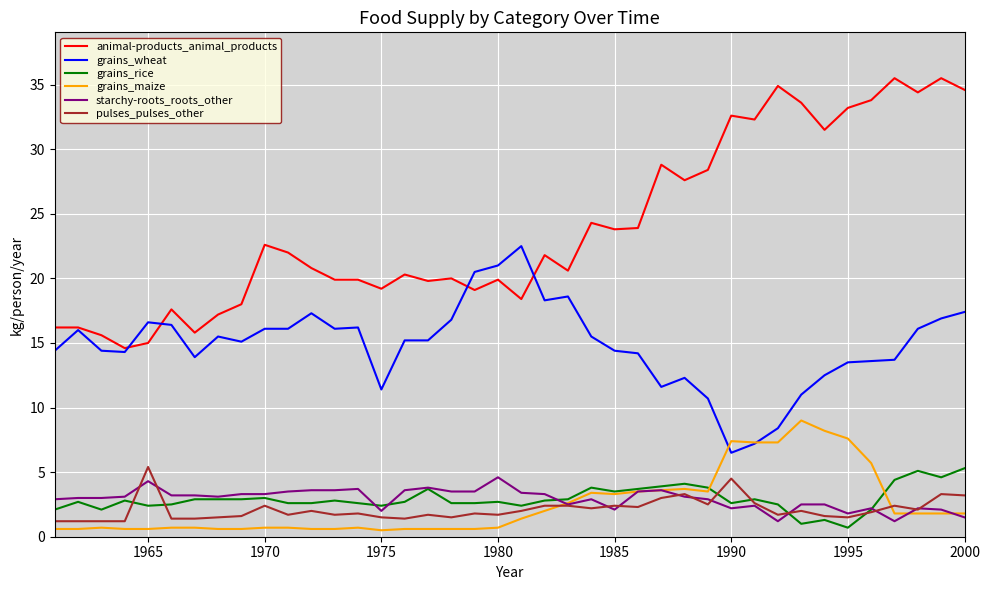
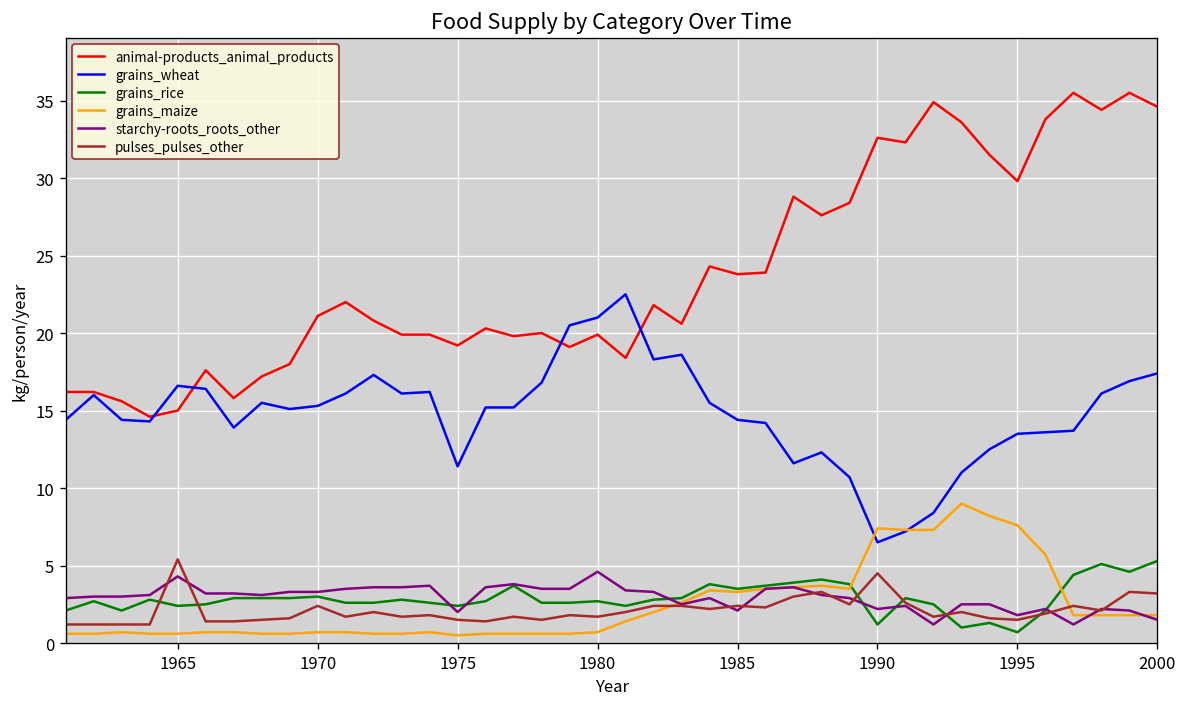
animal-products_animal_products, 1970: 22.6 -> 21.1
grains_wheat, 1970: 16.1 -> 15.3
grains_rice, 1990: 2.6 -> 1.2
animal-products_animal_products, 1995: 33.2 -> 29.8
